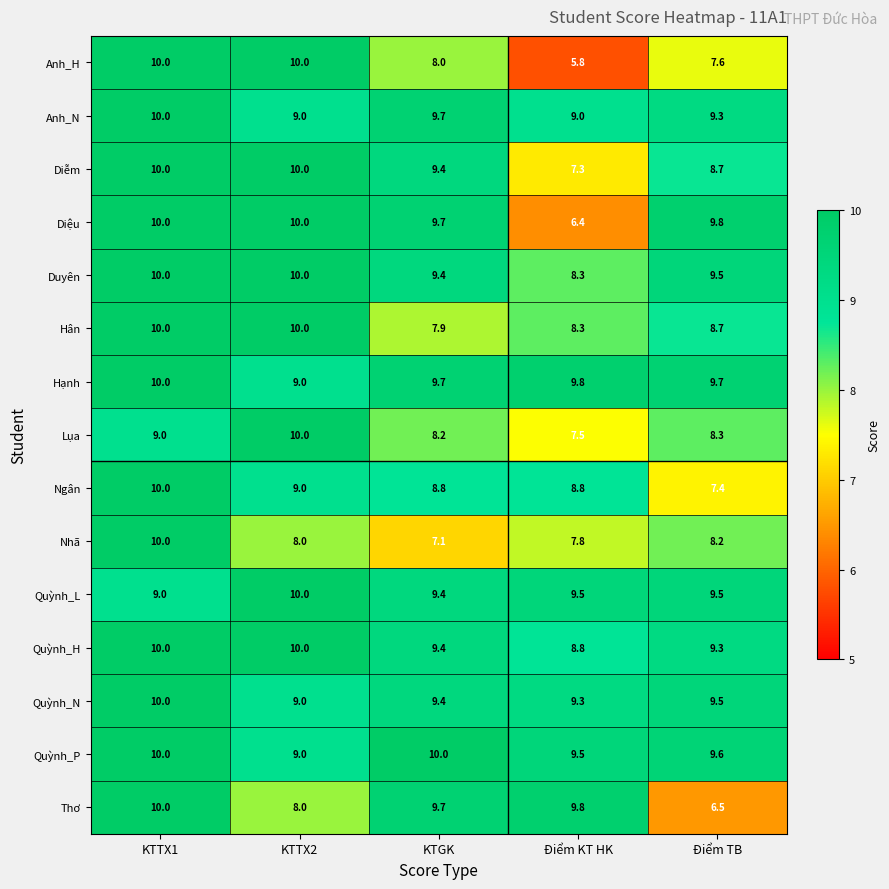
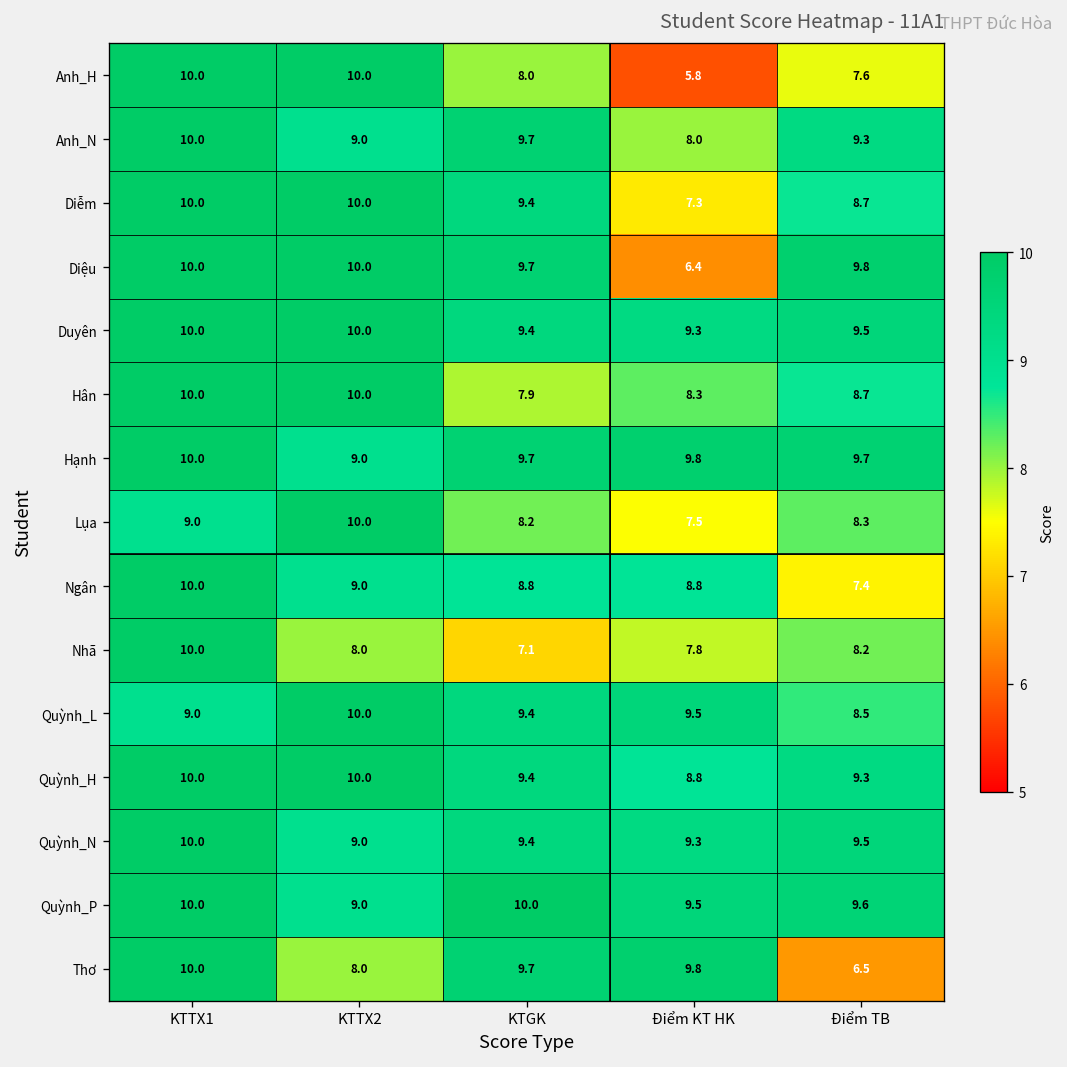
Anh_N, Điểm KT HK: 9.0 -> 8.0
Duyên, Điểm KT HK: 8.3 -> 9.3
Quỳnh_L, Điểm TB: 9.5 -> 8.5
